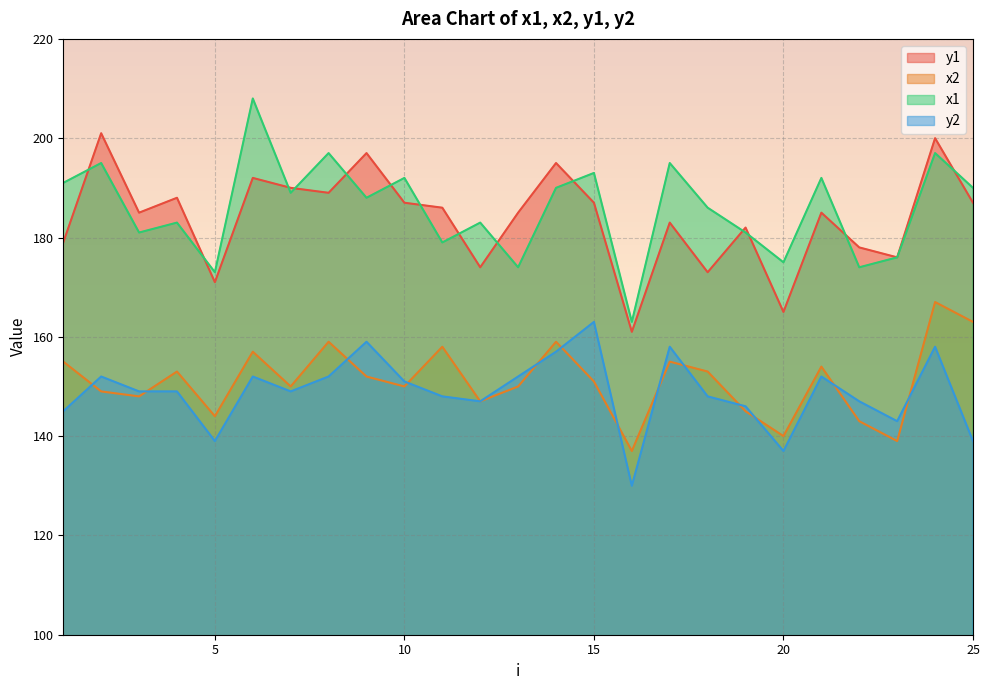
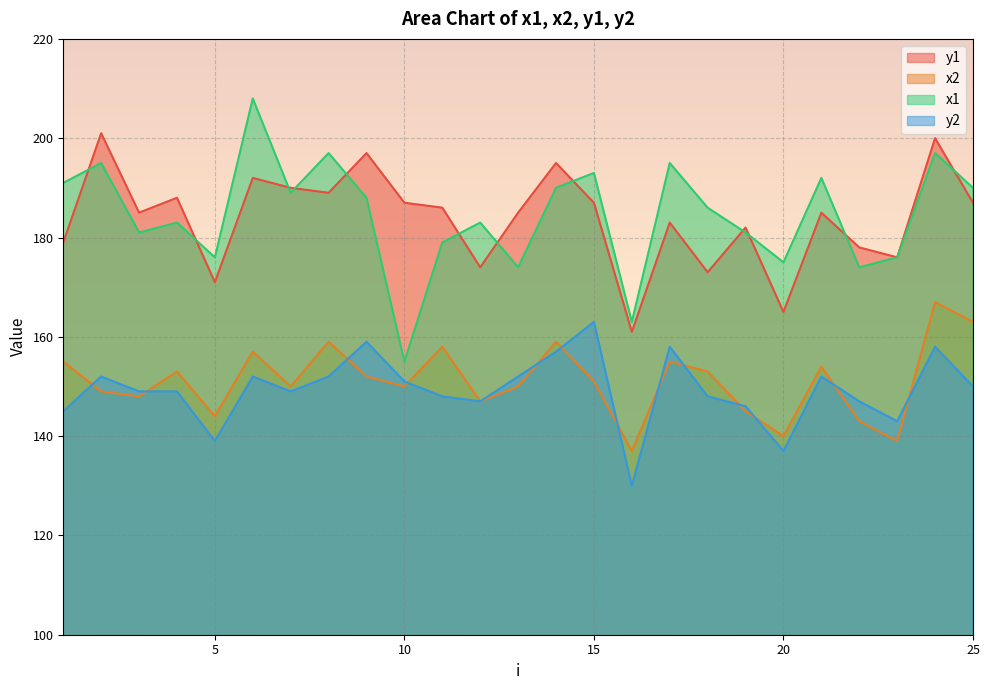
x1, 5: 173 -> 176
x1, 10: 192 -> 155
y2, 25: 139 -> 150
